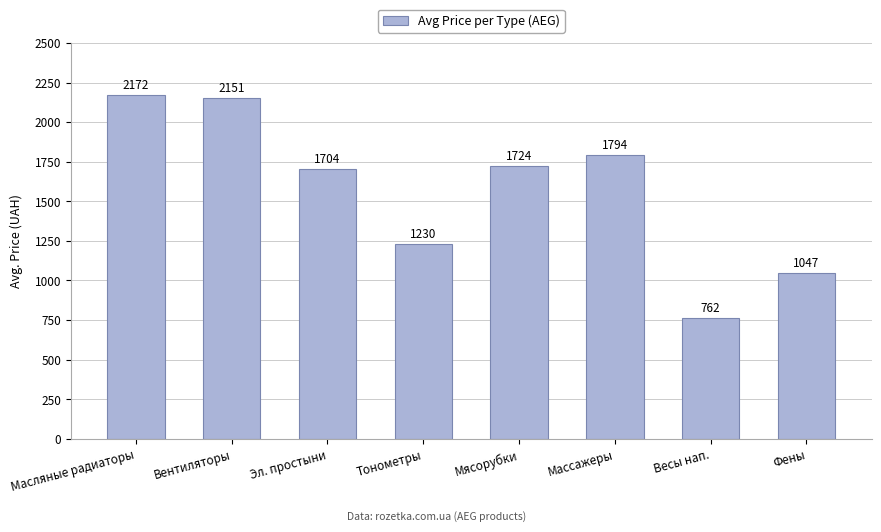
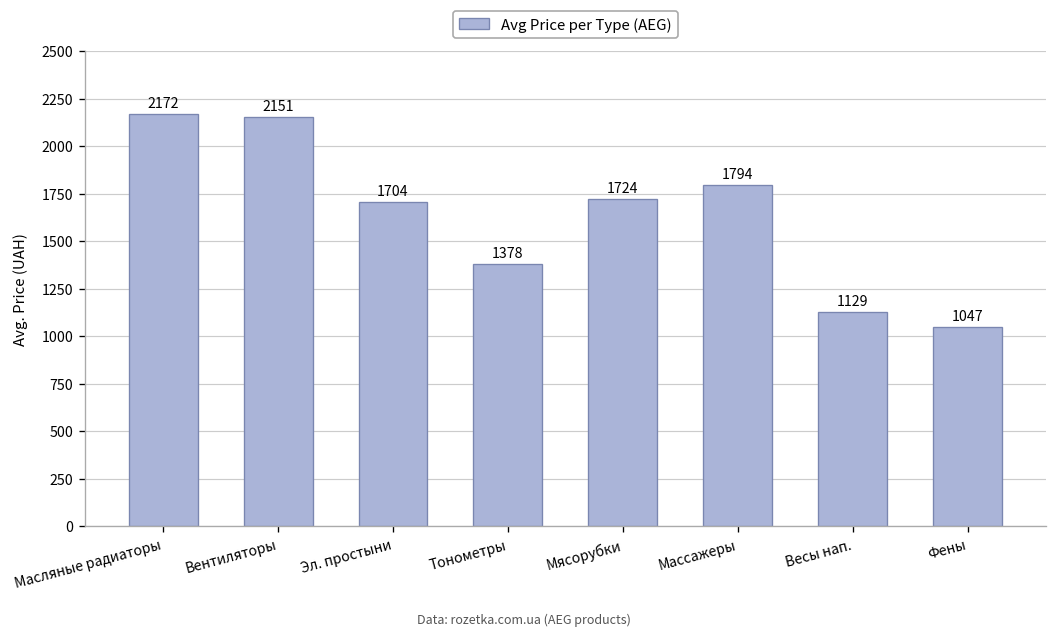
Тонометры: 1230 -> 1378
Весы нап.: 762 -> 1129
